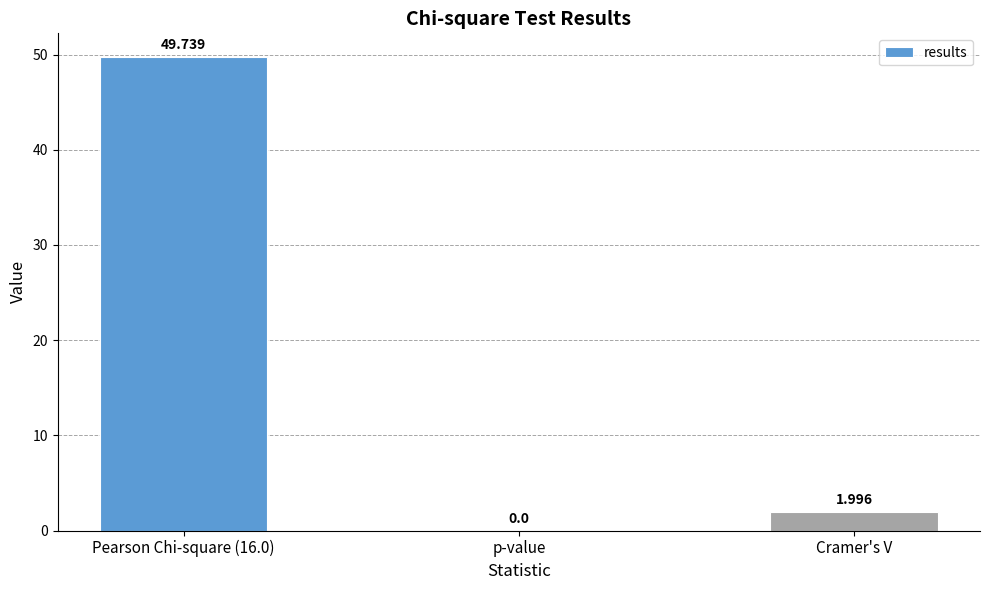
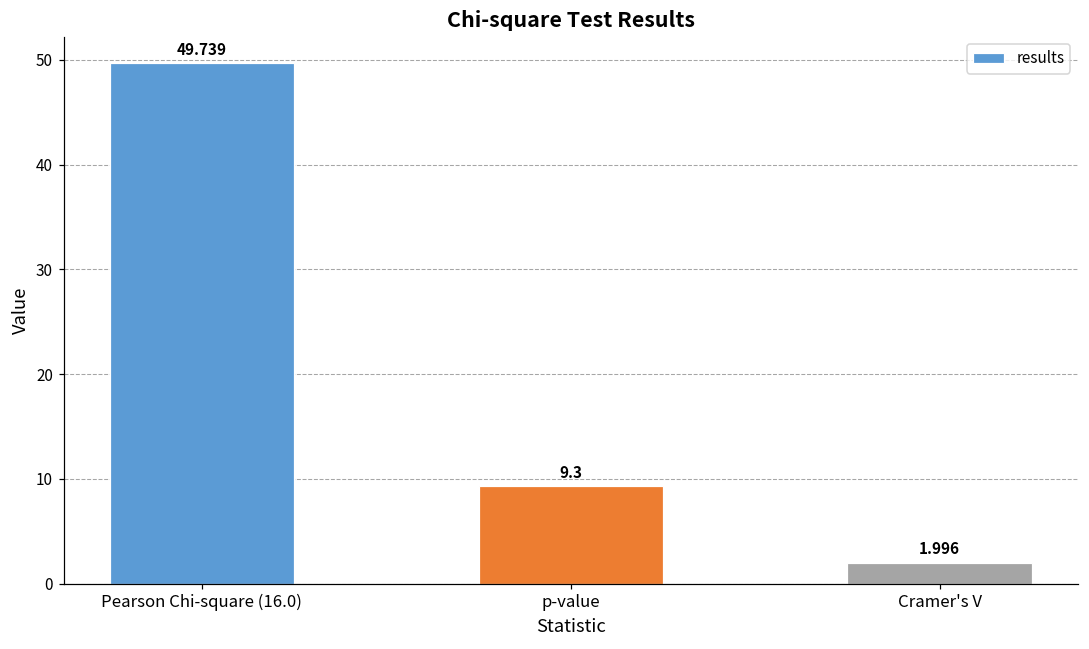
p-value: 0.0 -> 9.3
